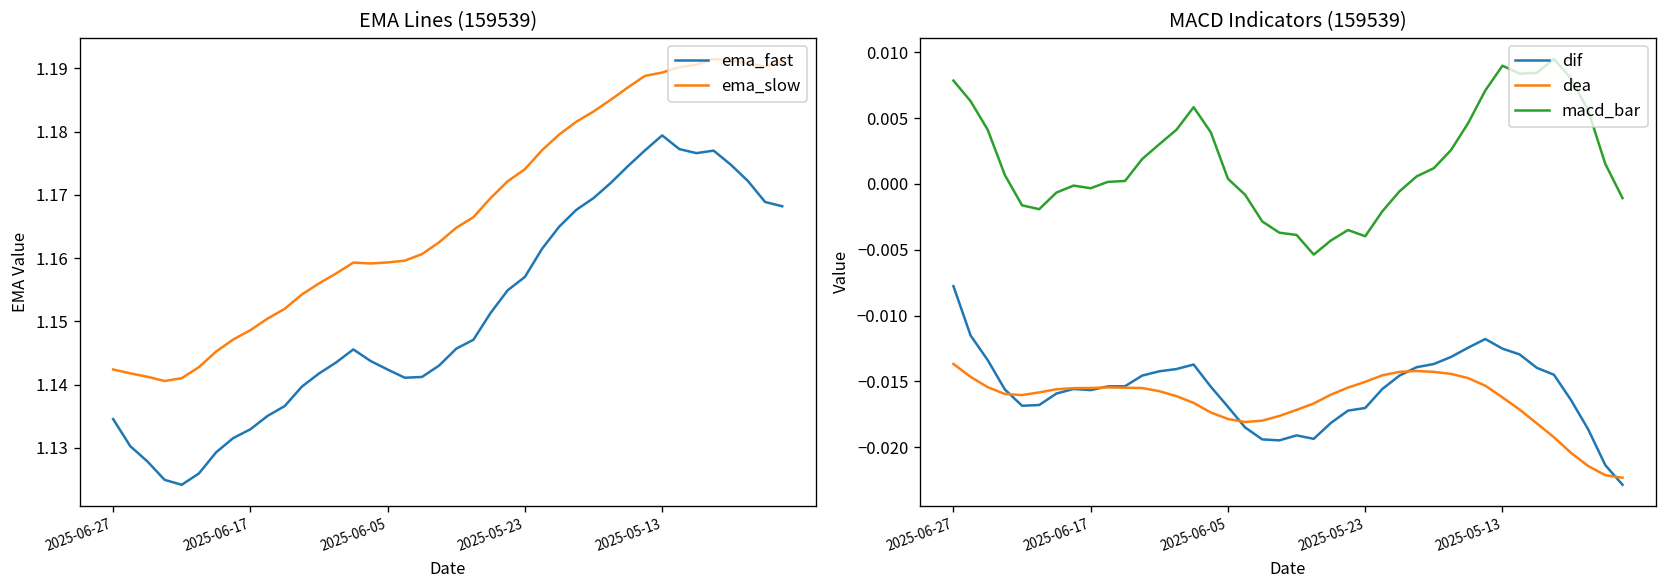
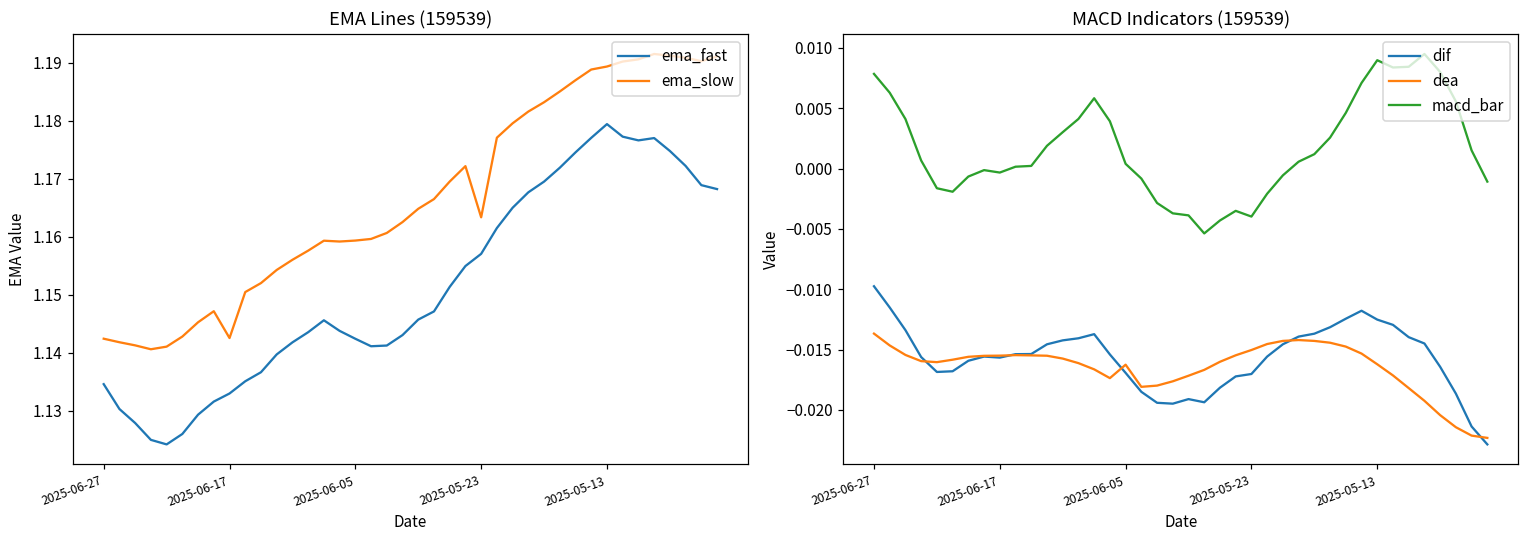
EMA Lines (159539), ema_slow, 2025-06-17: 1.149 -> 1.143
EMA Lines (159539), ema_slow, 2025-05-23: 1.174 -> 1.163
MACD Indicators (159539), dif, 2025-06-27: -0.0078 -> -0.0098
MACD Indicators (159539), dea, 2025-06-05: -0.0179 -> -0.0163
